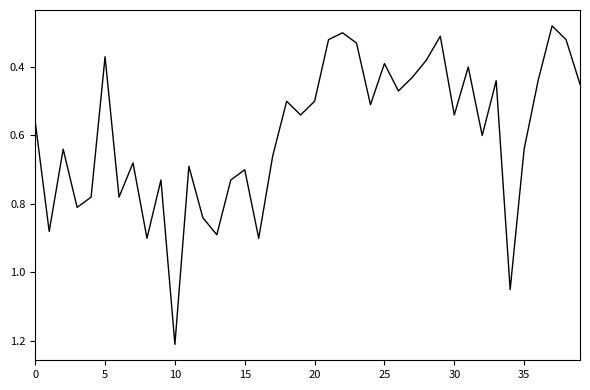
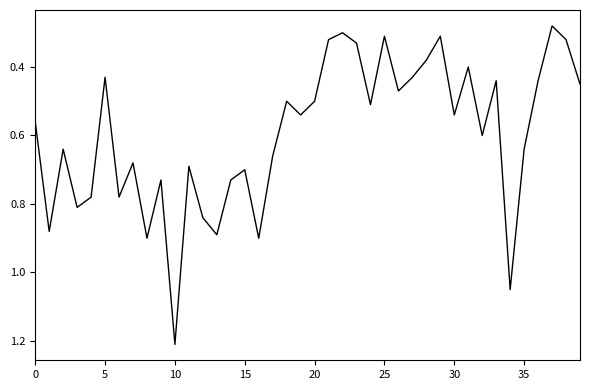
5: 0.37 -> 0.43
25: 0.39 -> 0.31
